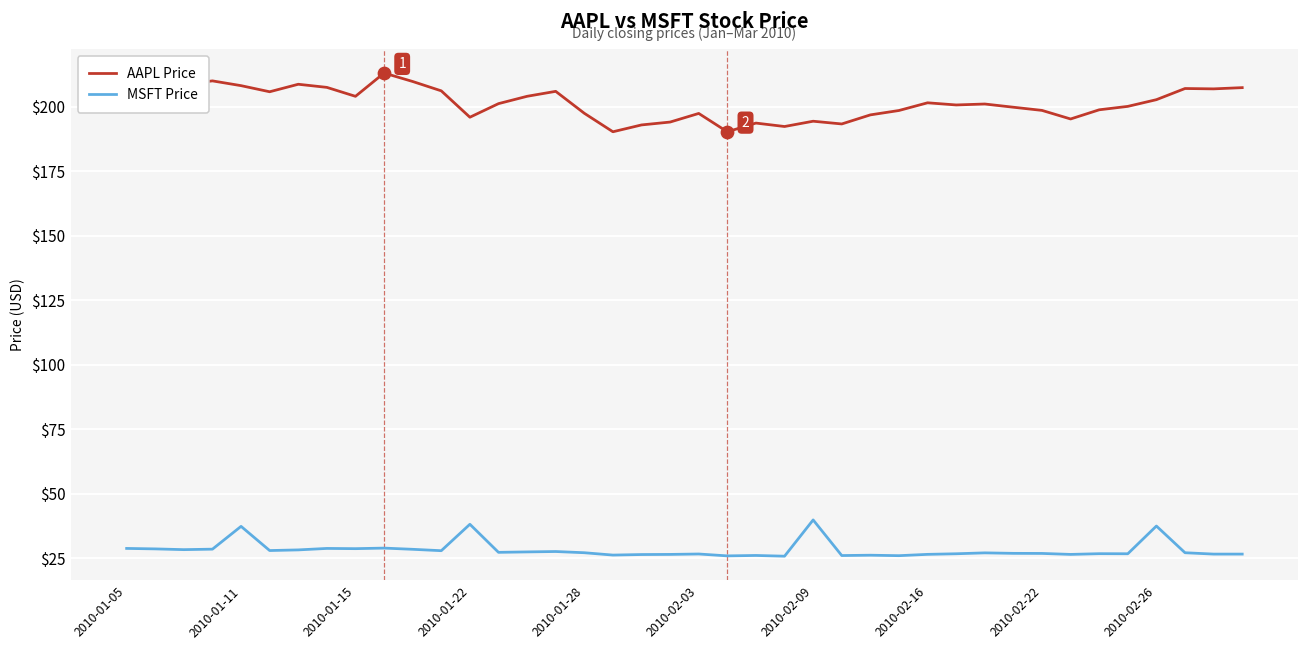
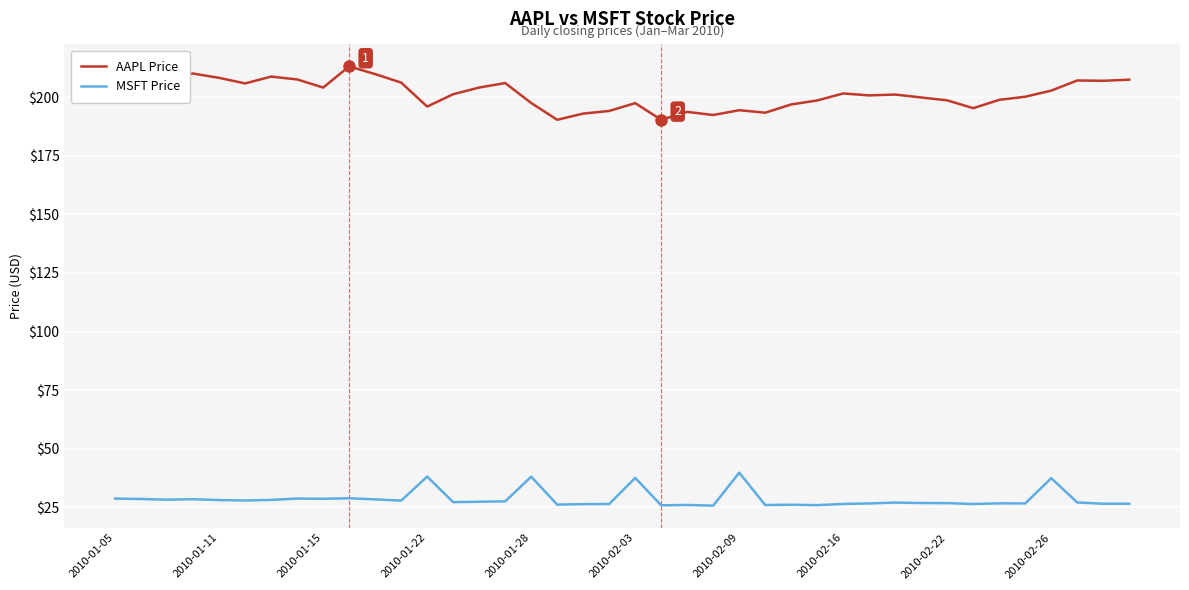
MSFT Price, 2010-01-11: $37 -> $28
MSFT Price, 2010-01-28: $27 -> $38
MSFT Price, 2010-02-03: $27 -> $38
